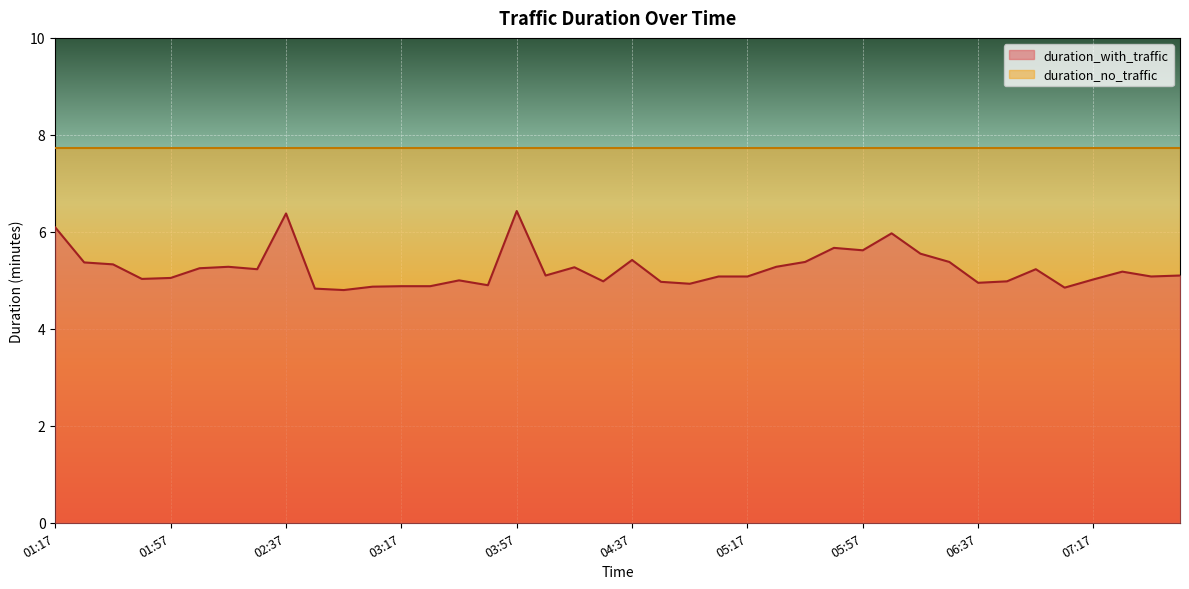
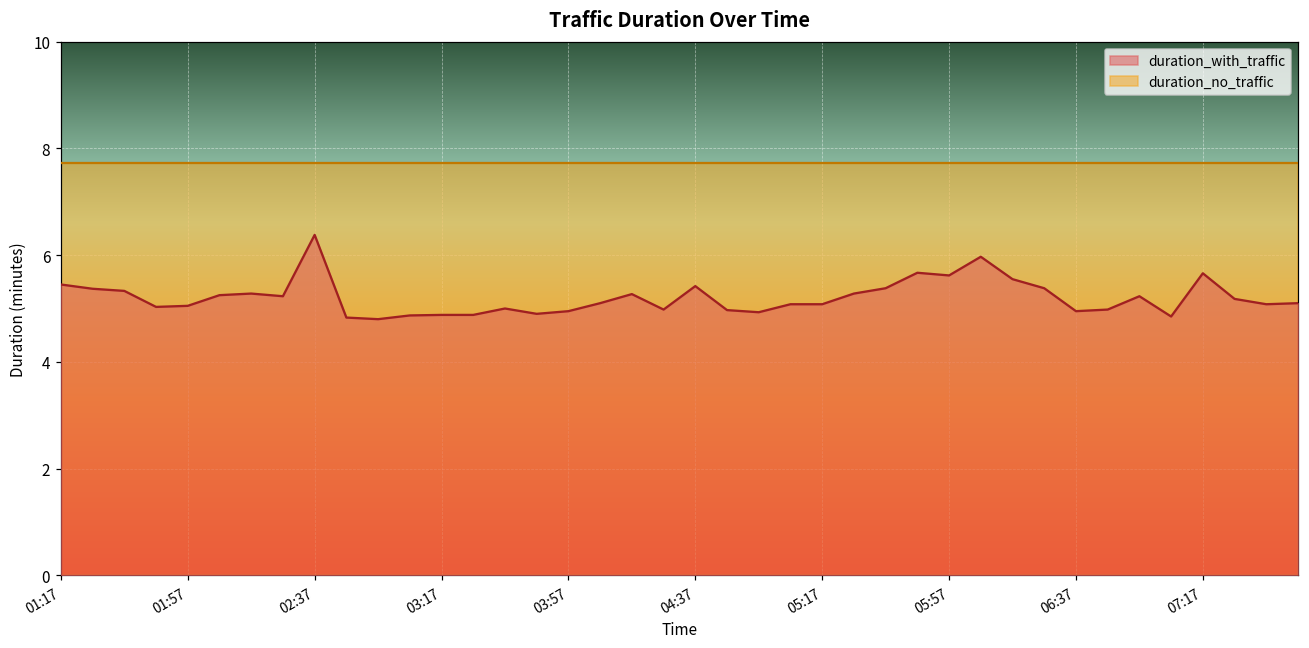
duration_with_traffic, 01:17: 6.1 -> 5.5
duration_with_traffic, 03:57: 6.4 -> 5.0
duration_with_traffic, 07:17: 5.0 -> 5.7
